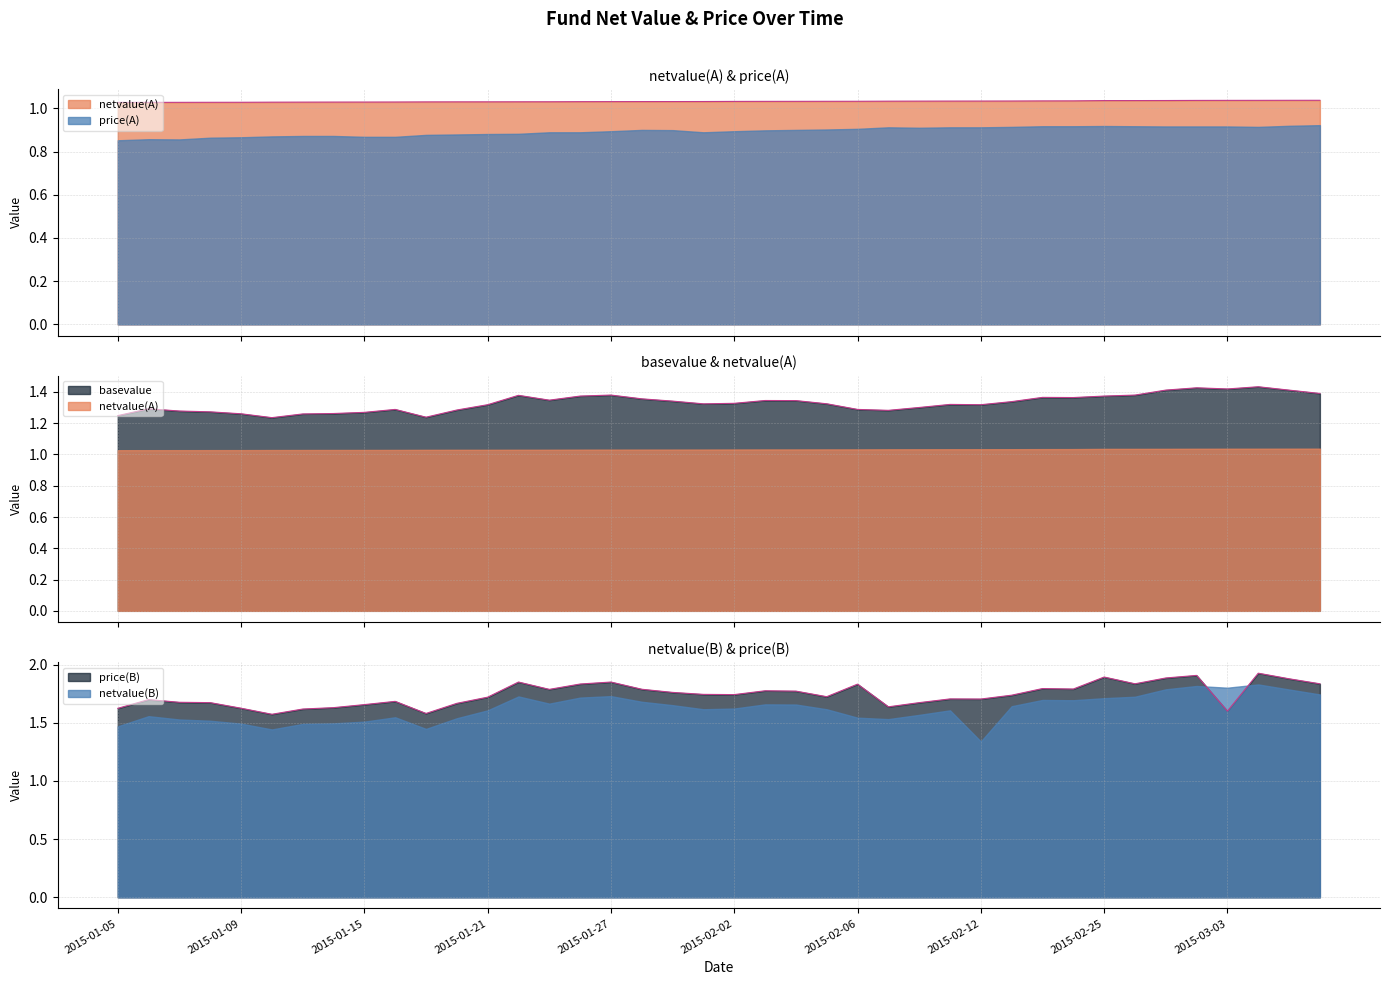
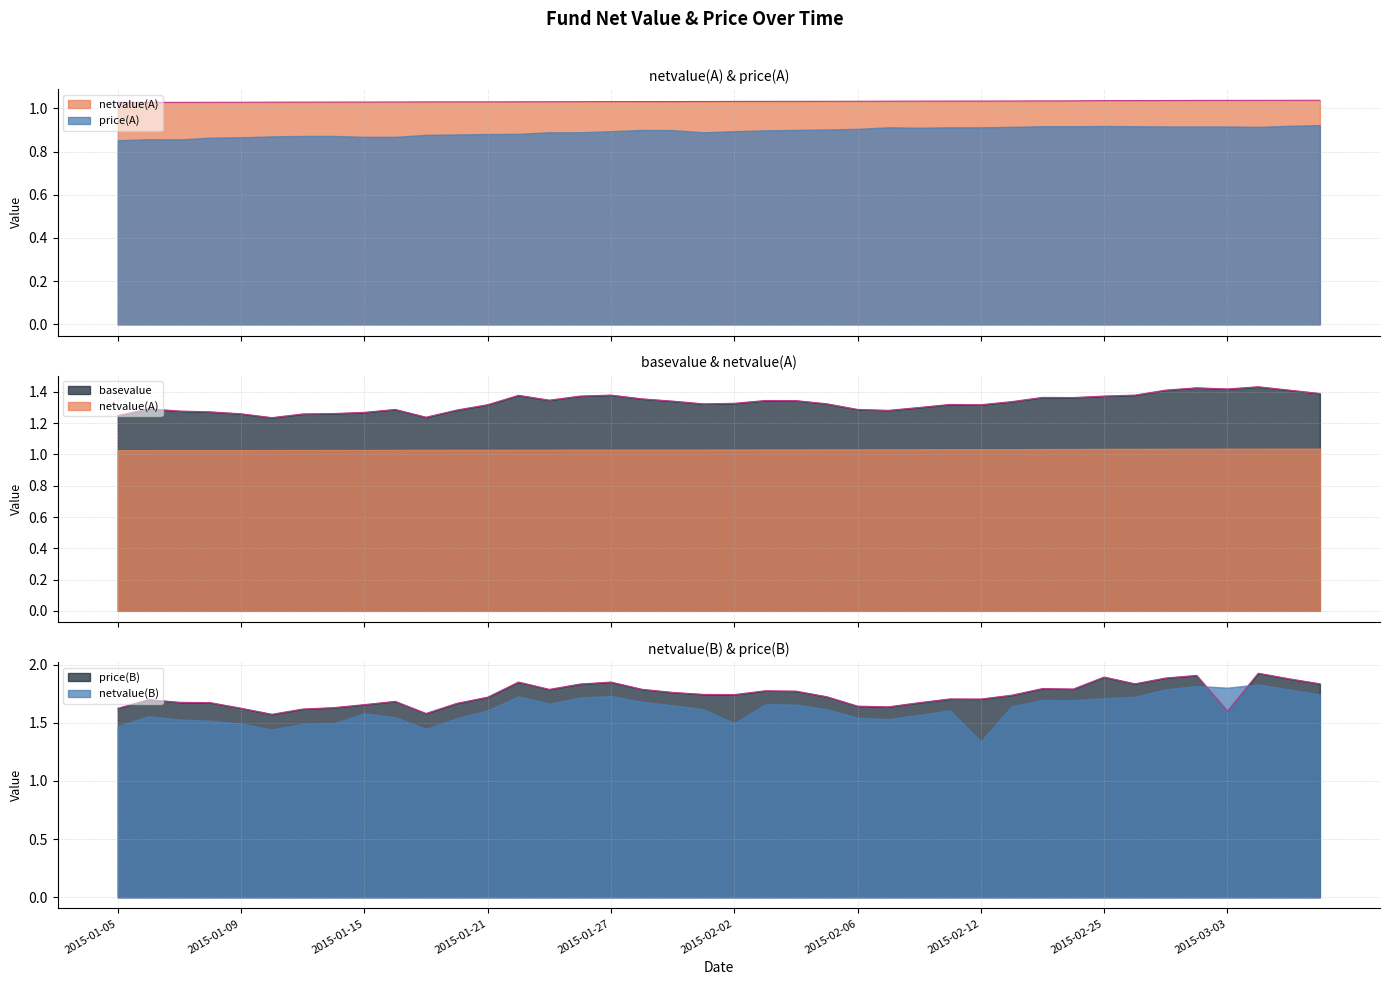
netvalue(B) & price(B), netvalue(B), 2015-01-15: 1.51 -> 1.58
netvalue(B) & price(B), netvalue(B), 2015-02-02: 1.62 -> 1.50
netvalue(B) & price(B), price(B), 2015-02-06: 1.83 -> 1.64
